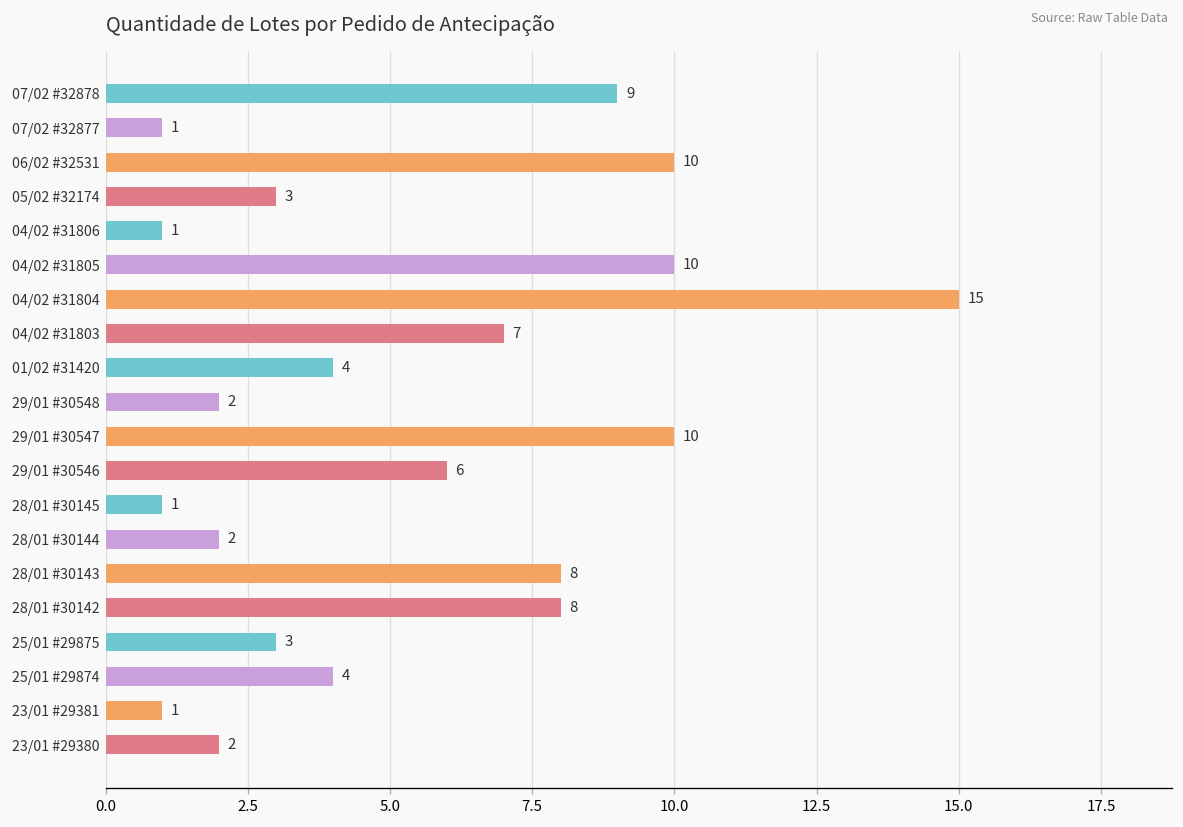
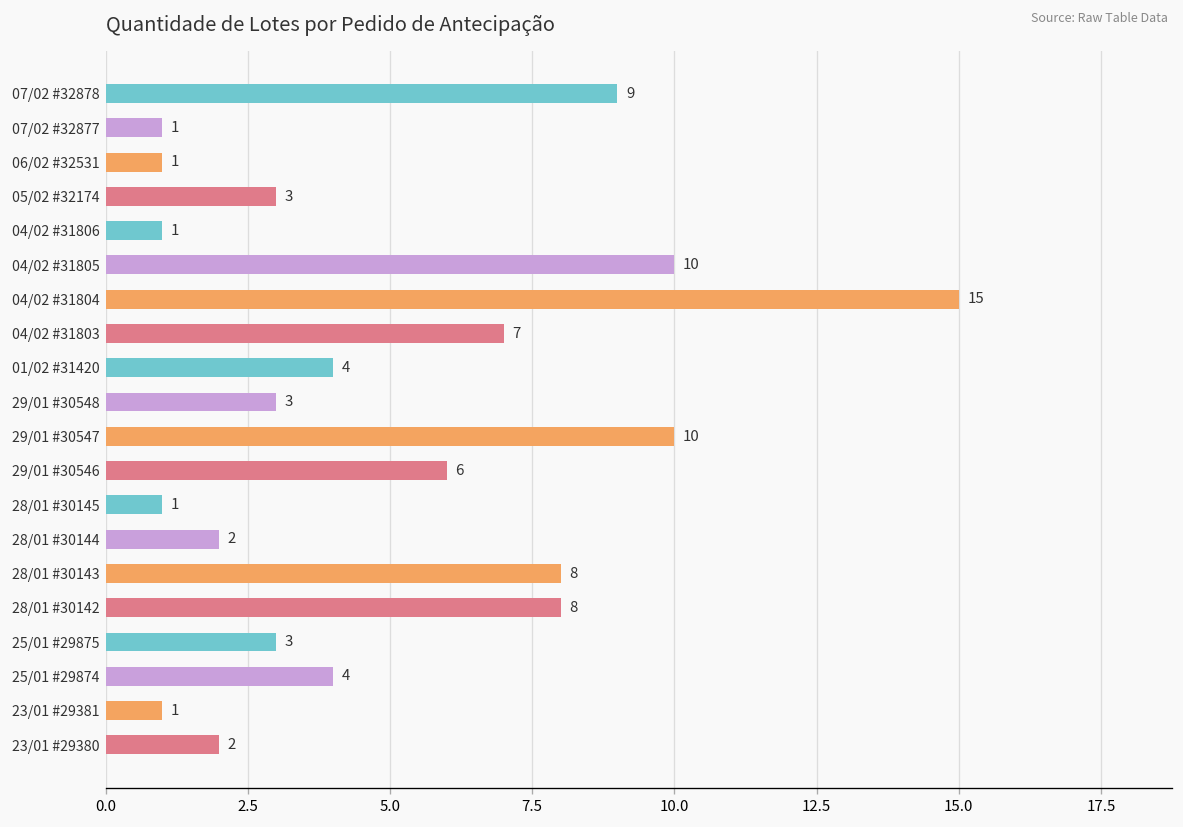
06/02 #32531: 10 -> 1
29/01 #30548: 2 -> 3
